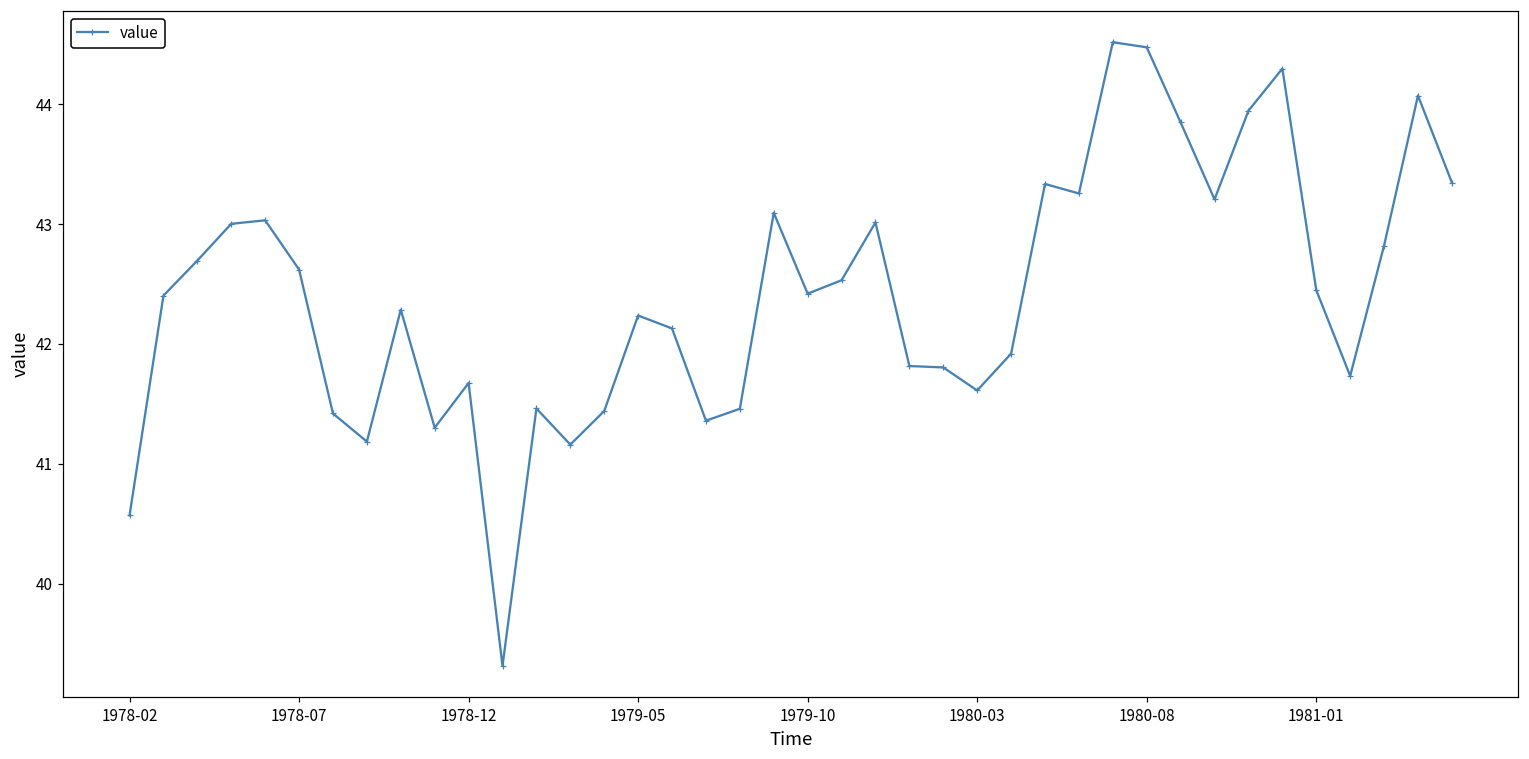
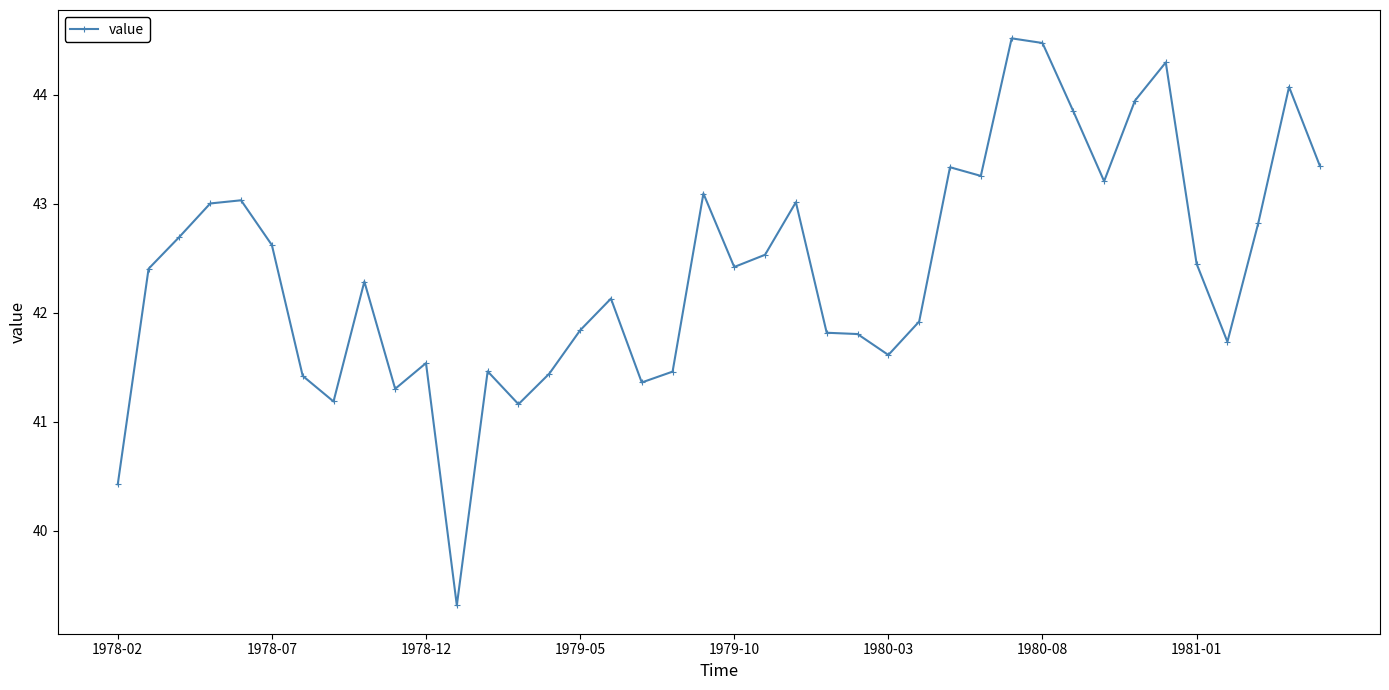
1978-02: 40.57 -> 40.43
1978-12: 41.67 -> 41.54
1979-05: 42.24 -> 41.84
